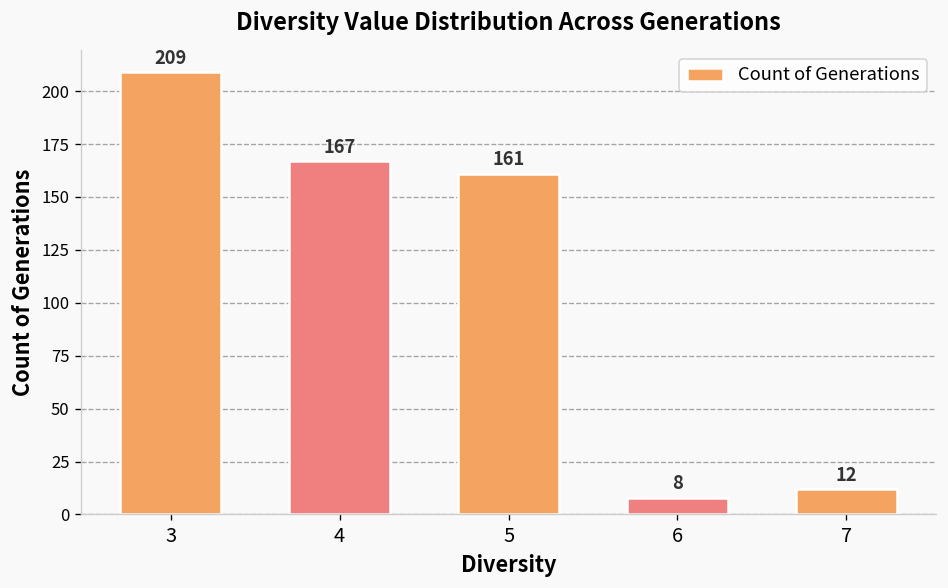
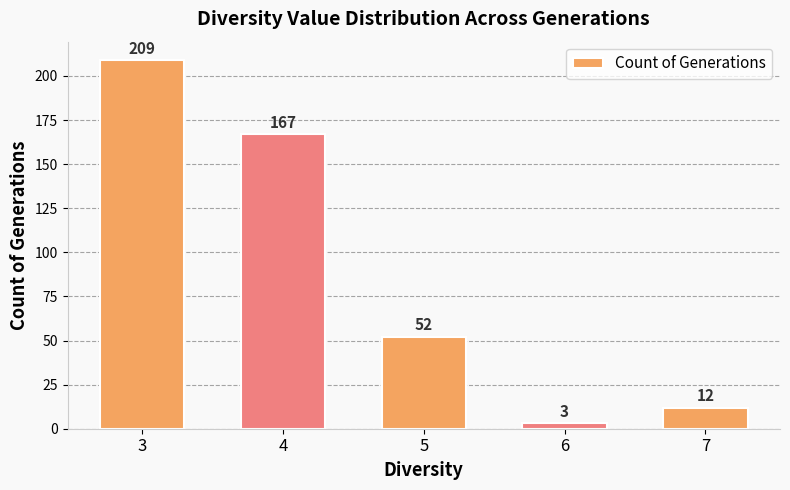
5: 161 -> 52
6: 8 -> 3
